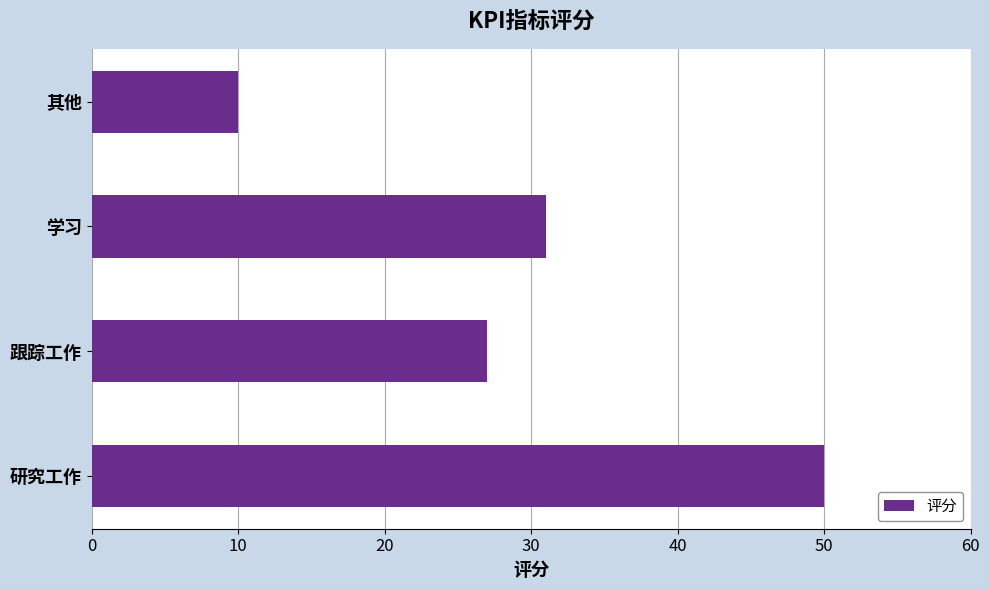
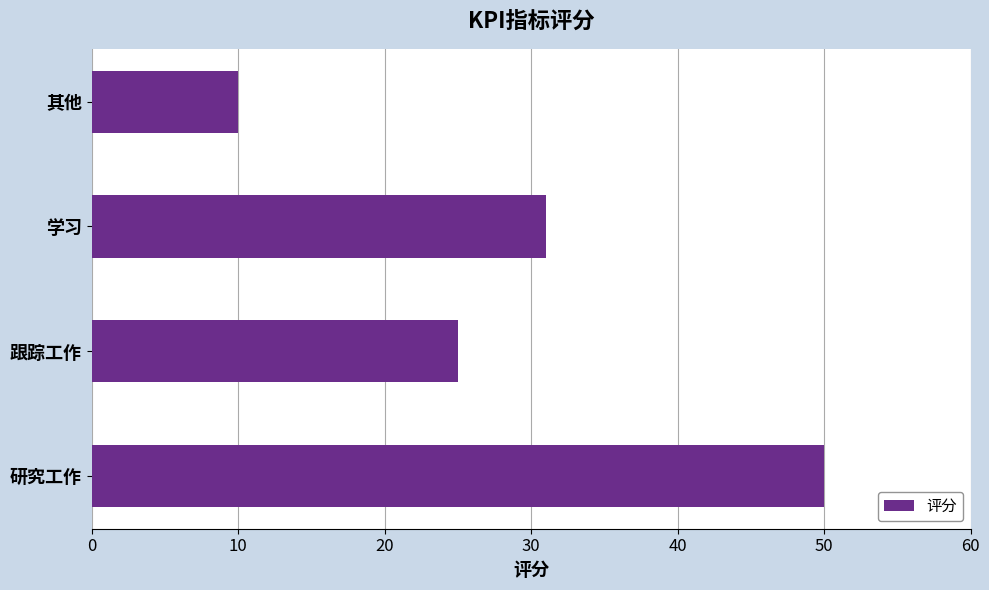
跟踪工作: 27 -> 25
